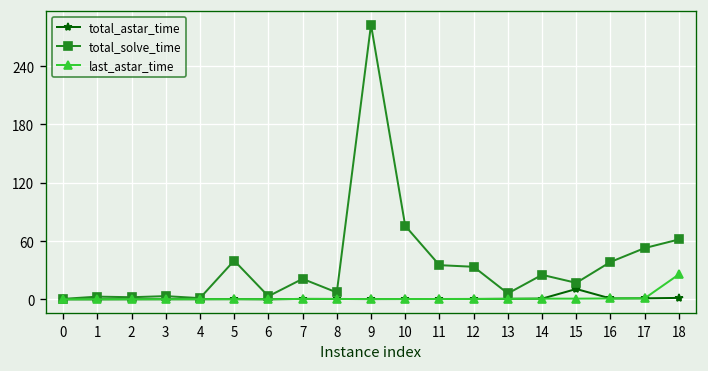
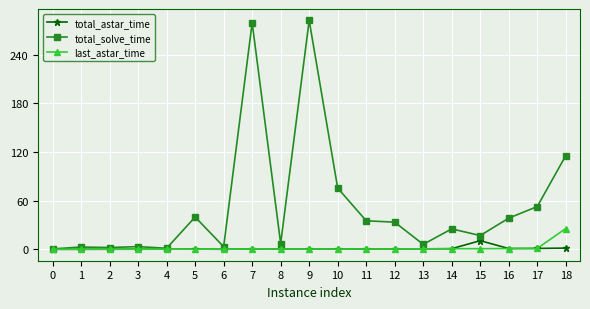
total_solve_time, 7: 20 -> 280
total_solve_time, 18: 60 -> 120
